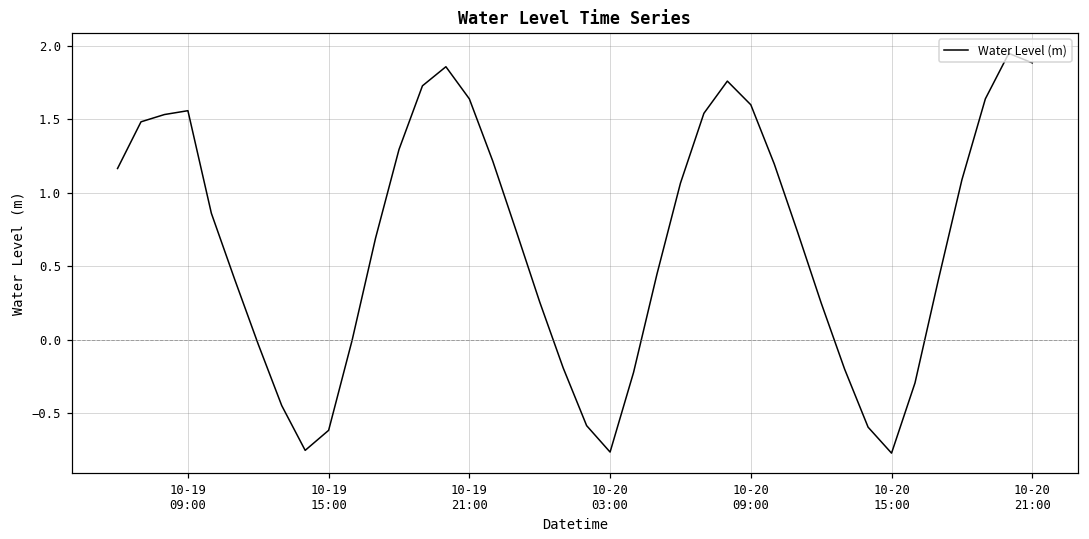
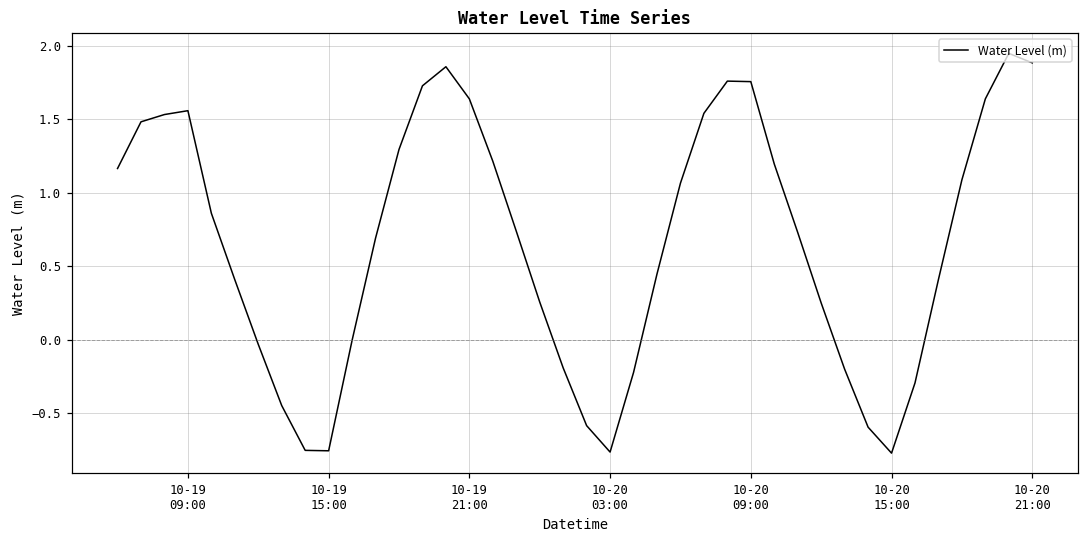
10-19 15:00: -0.61 -> -0.75
10-20 09:00: 1.60 -> 1.76
